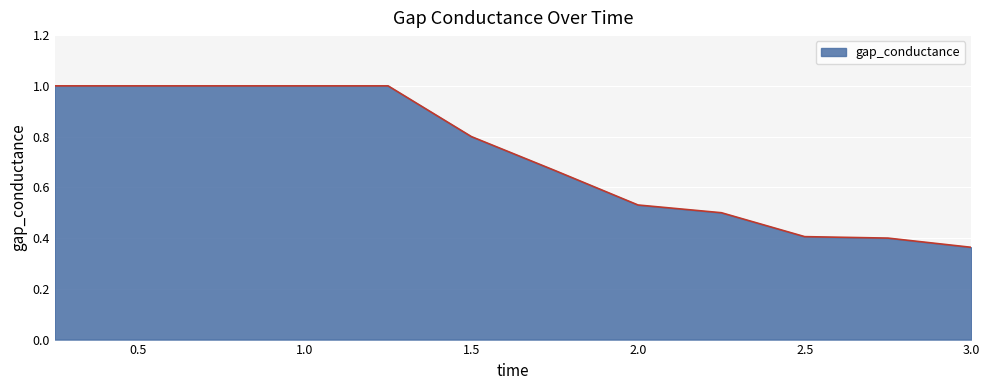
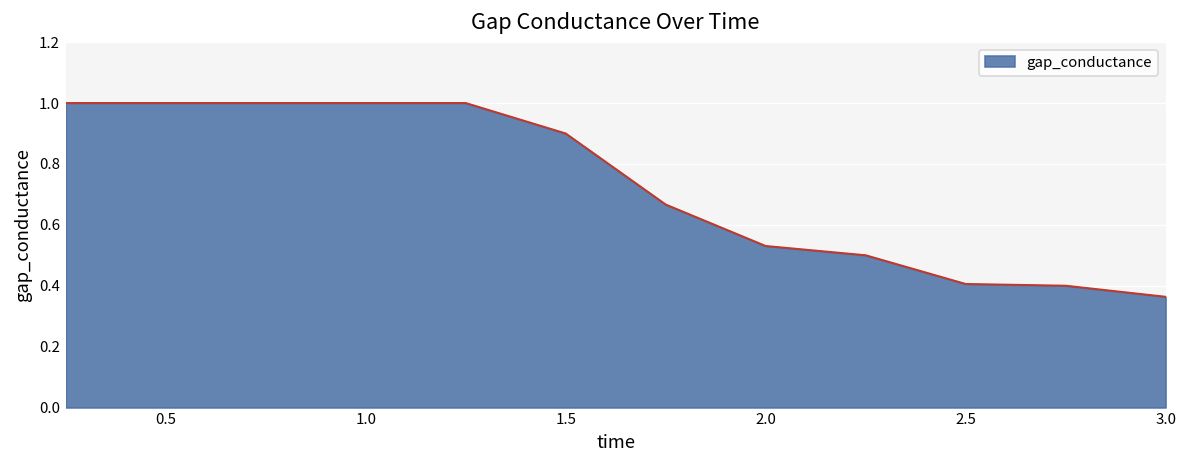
1.5: 0.8 -> 0.9
